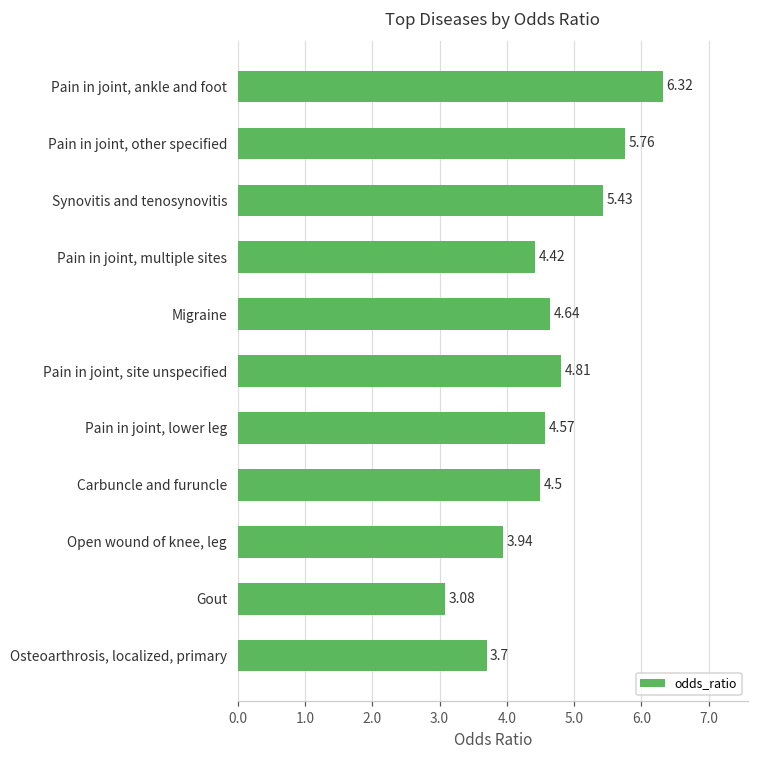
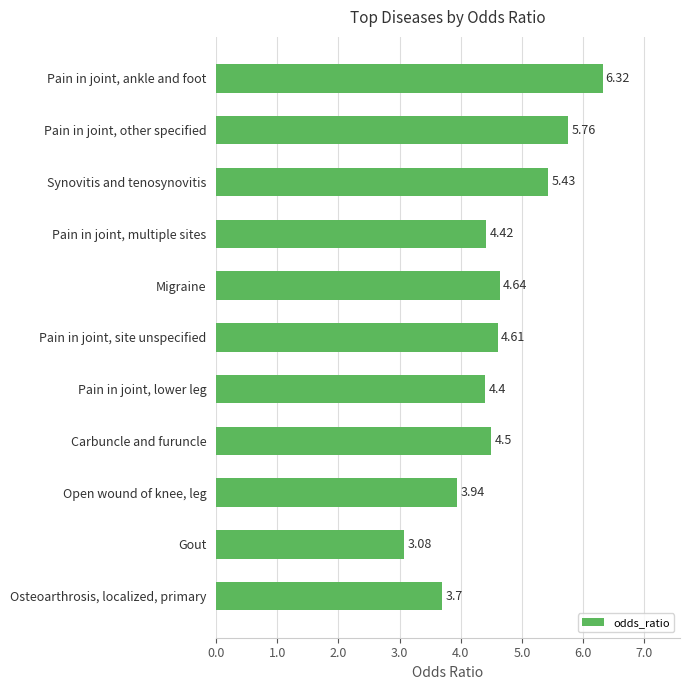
Pain in joint, site unspecified: 4.81 -> 4.61
Pain in joint, lower leg: 4.57 -> 4.4
